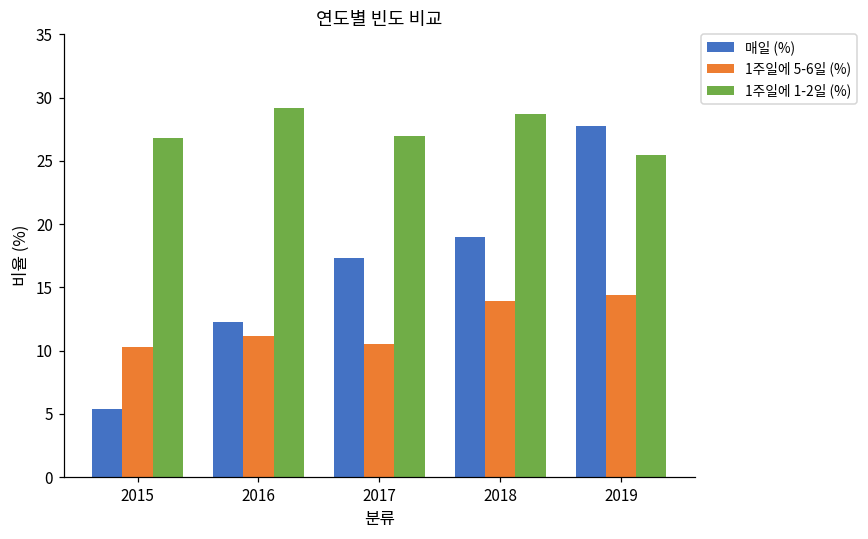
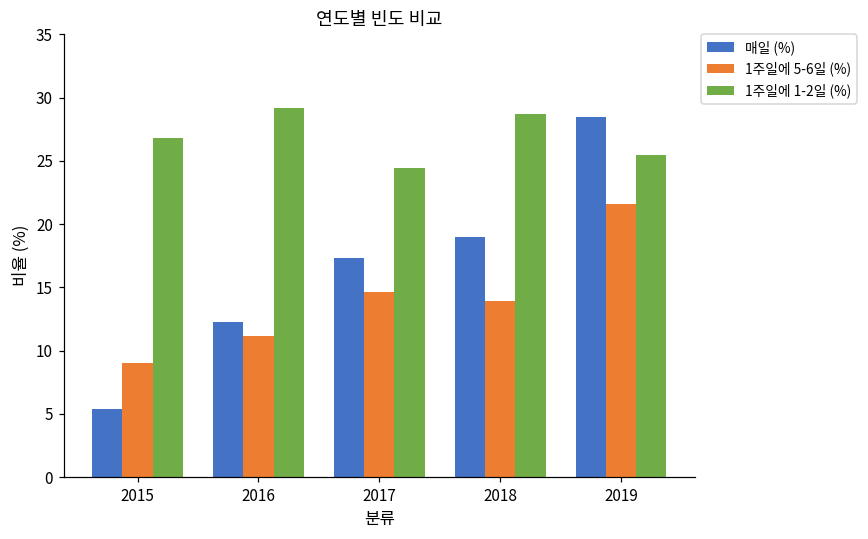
1주일에 5-6일 (%), 2015: 10.3 -> 9.0
1주일에 5-6일 (%), 2017: 10.5 -> 14.6
1주일에 1-2일 (%), 2017: 27.0 -> 24.5
매일 (%), 2019: 27.8 -> 28.5
1주일에 5-6일 (%), 2019: 14.4 -> 21.6
